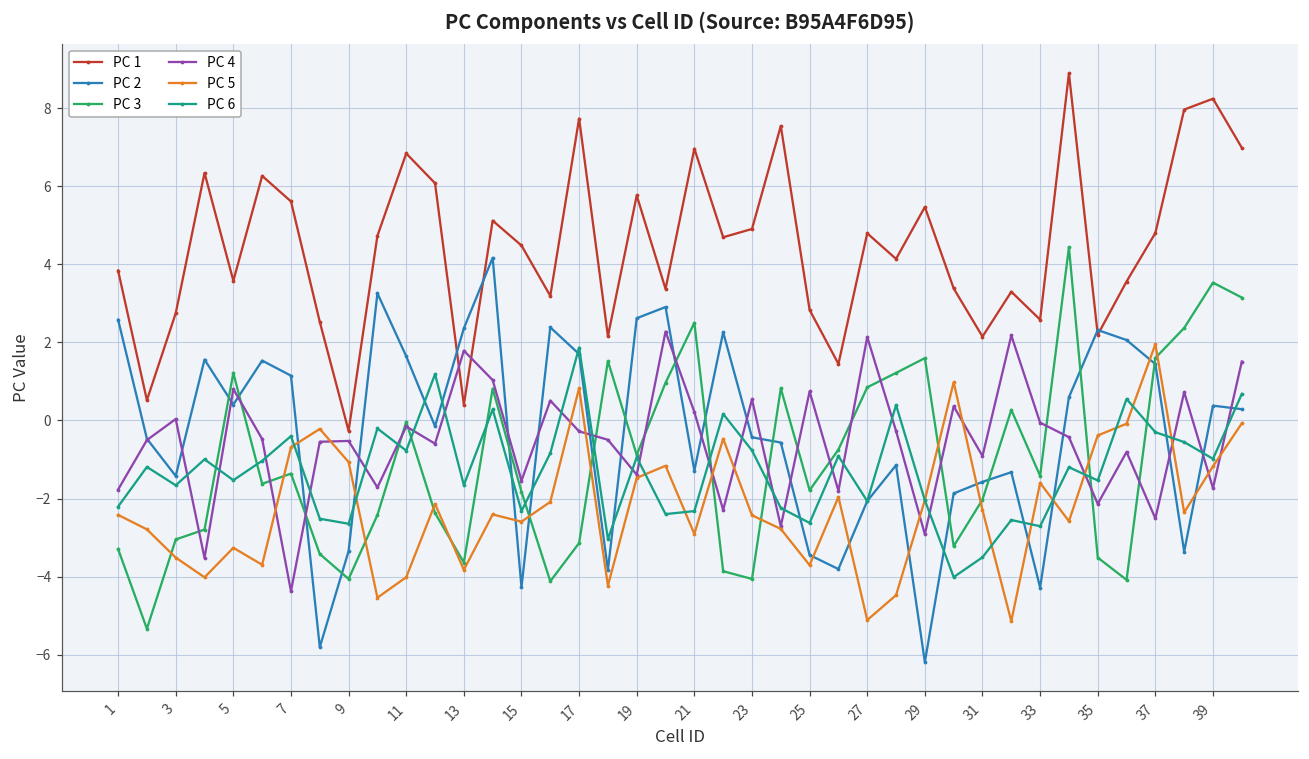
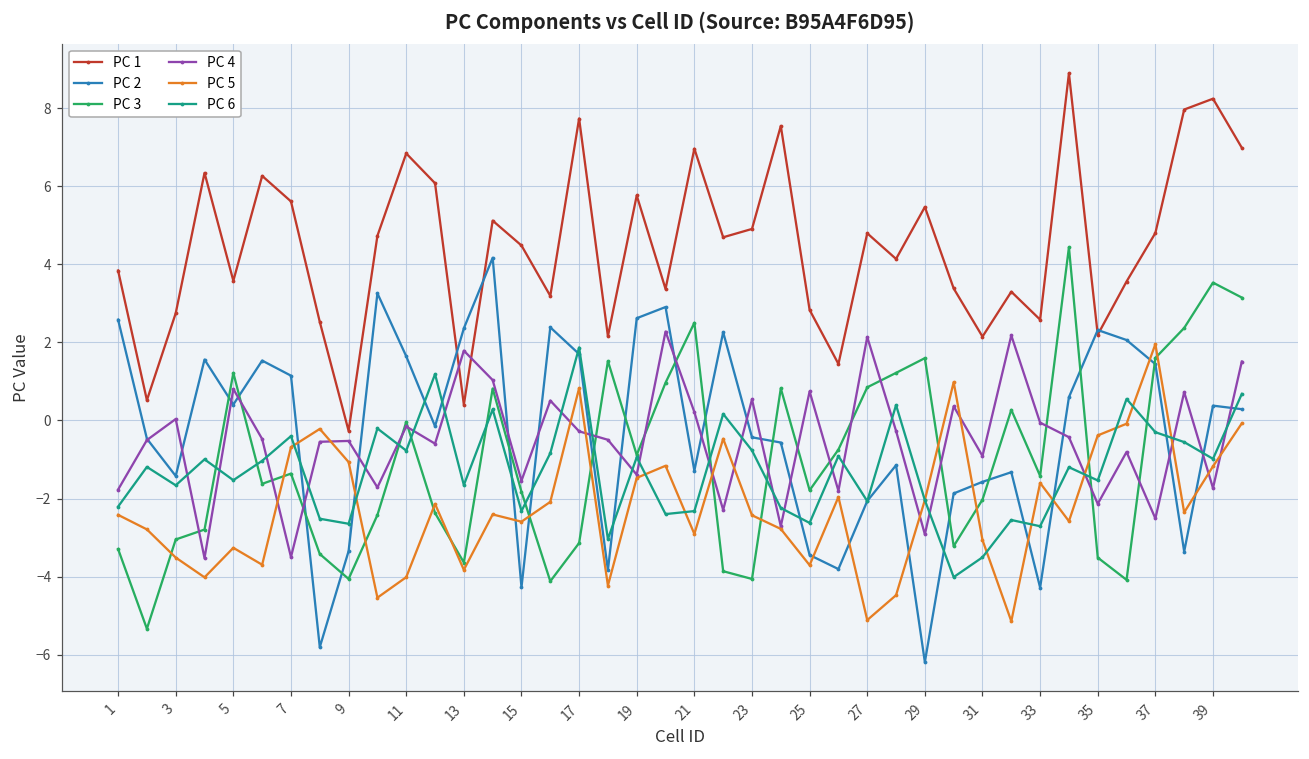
PC 4, 7: -4.4 -> -3.5
PC 5, 31: -2.3 -> -3.1
